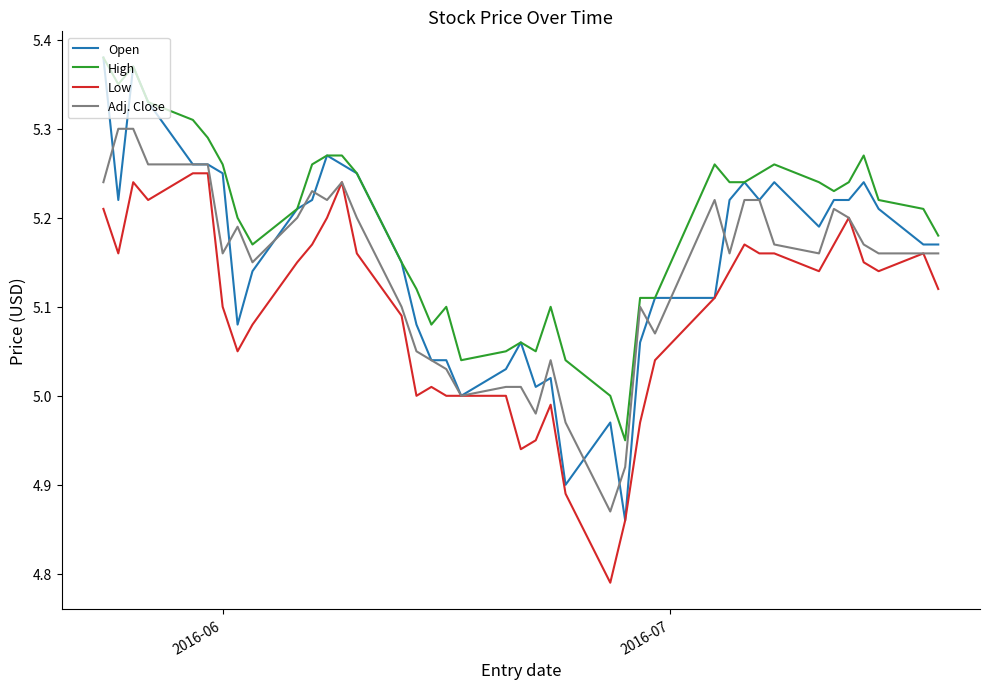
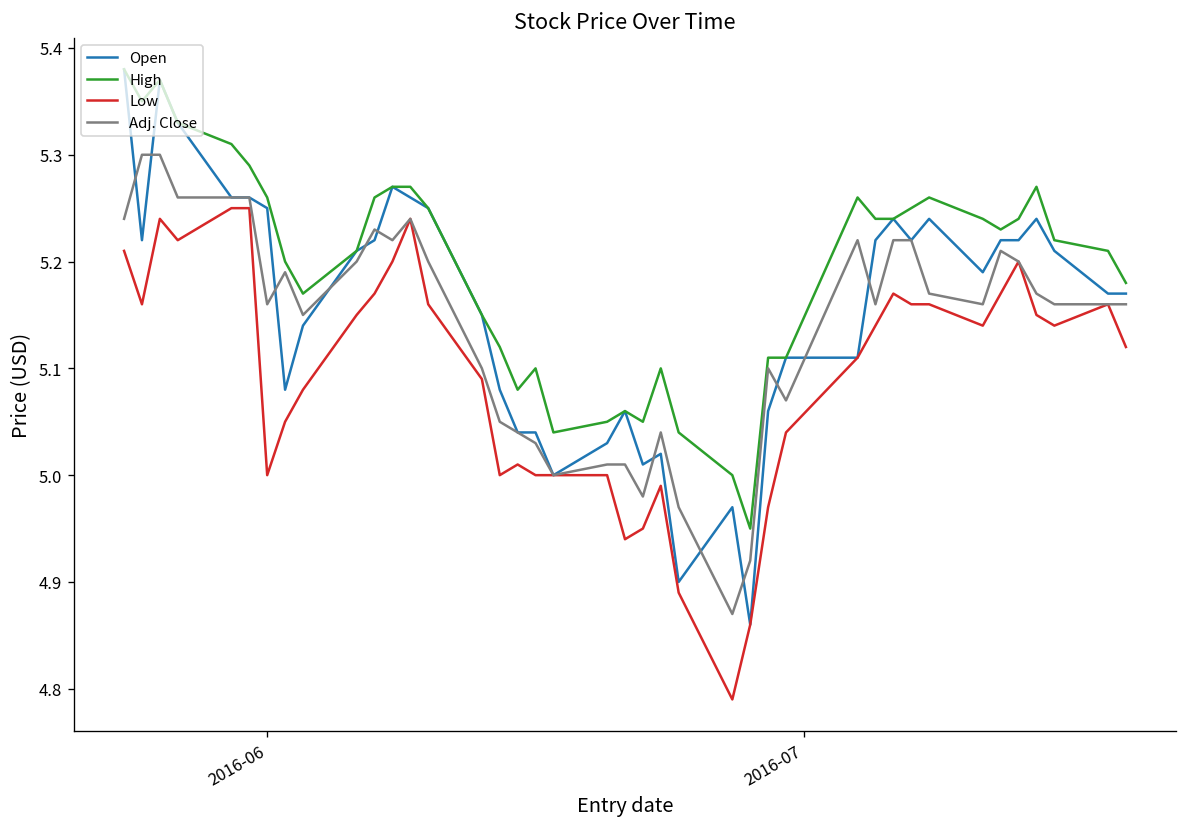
Low, 2016-06: 5.1 -> 5.0
